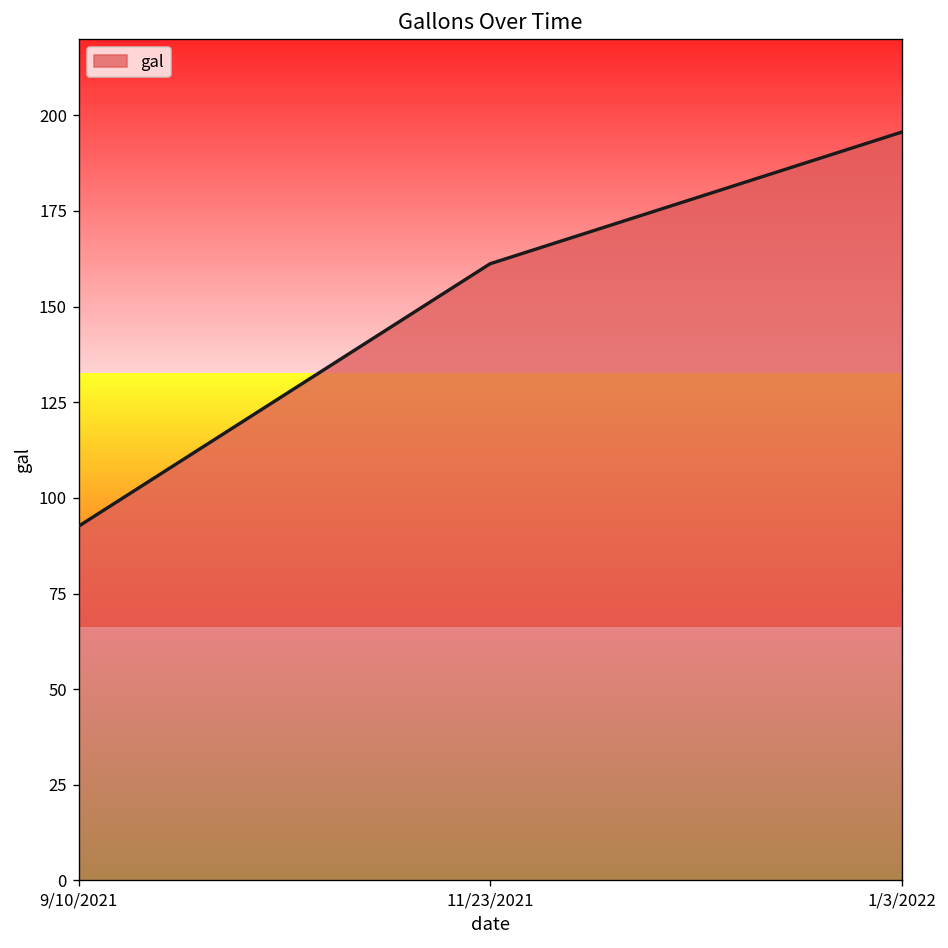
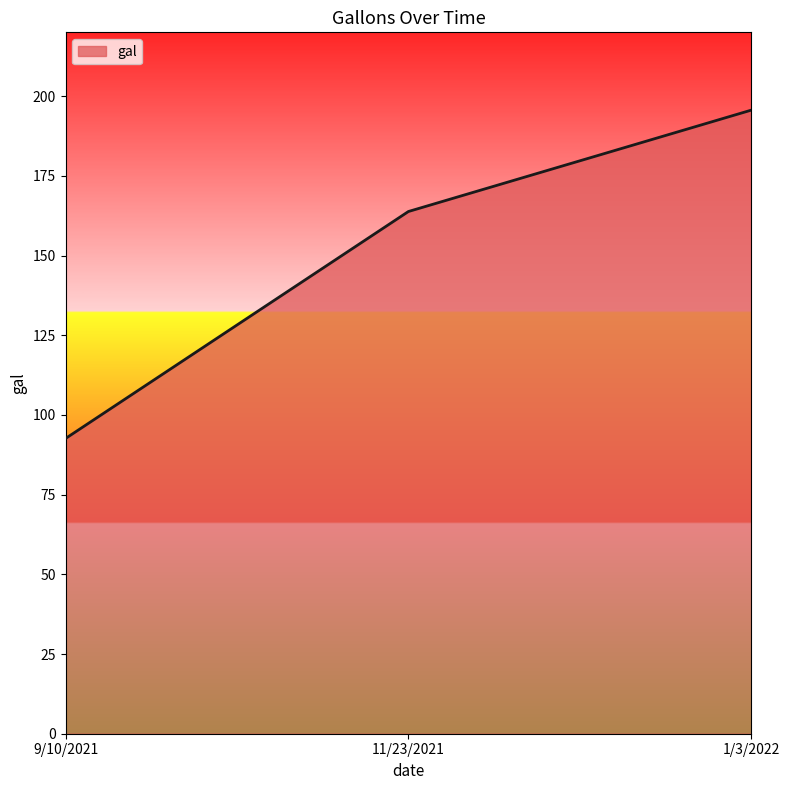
11/23/2021: 161 -> 164
